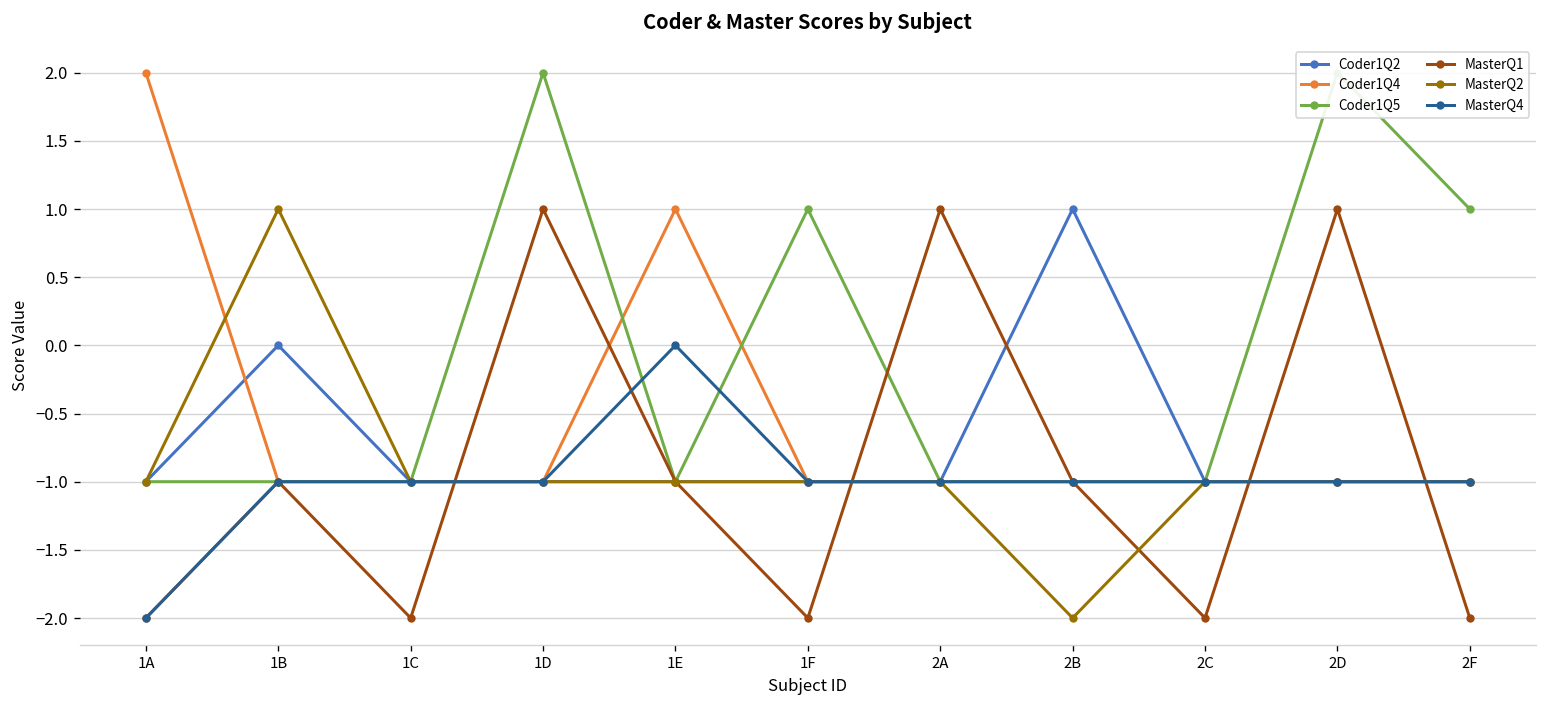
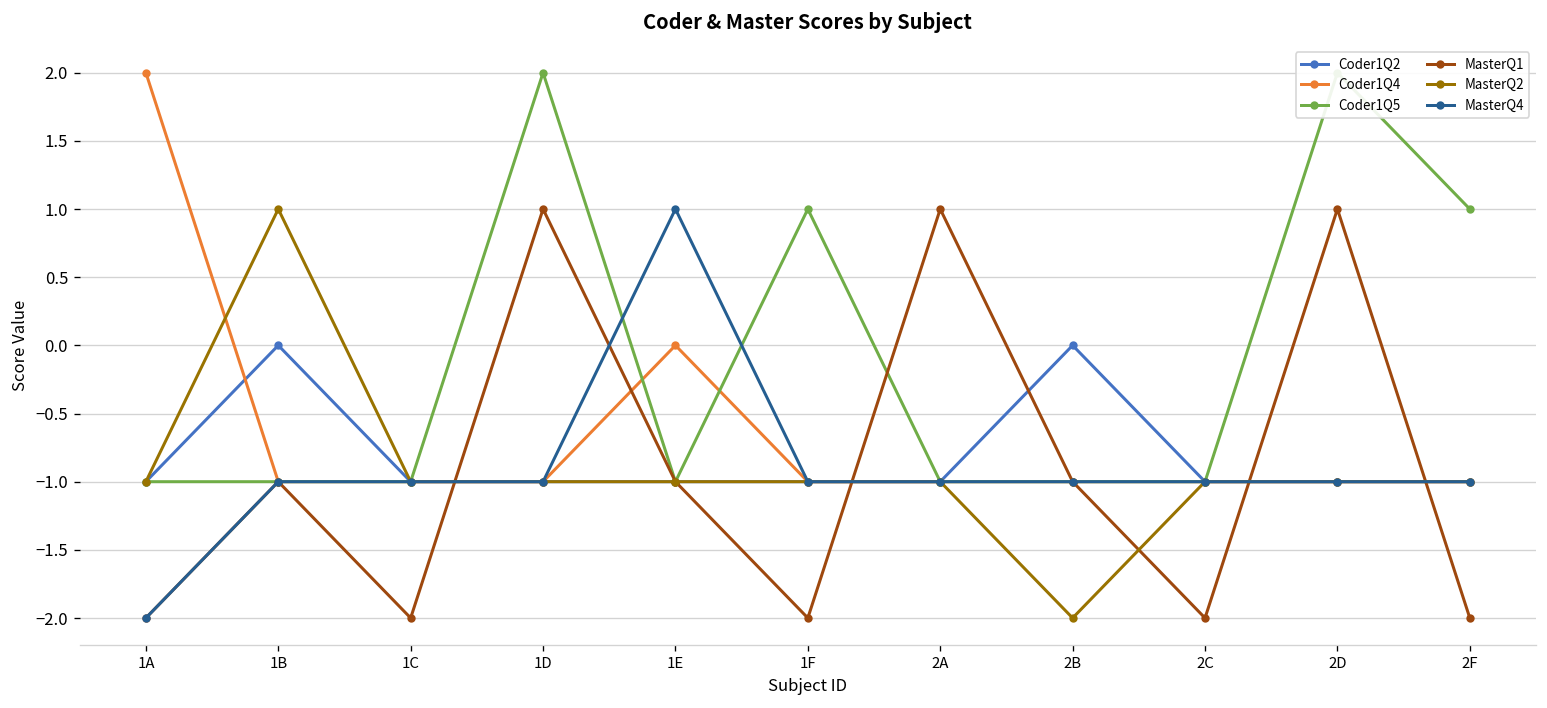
Coder1Q4, 1E: 1 -> 0
MasterQ4, 1E: 0 -> 1
Coder1Q2, 2B: 1 -> 0
